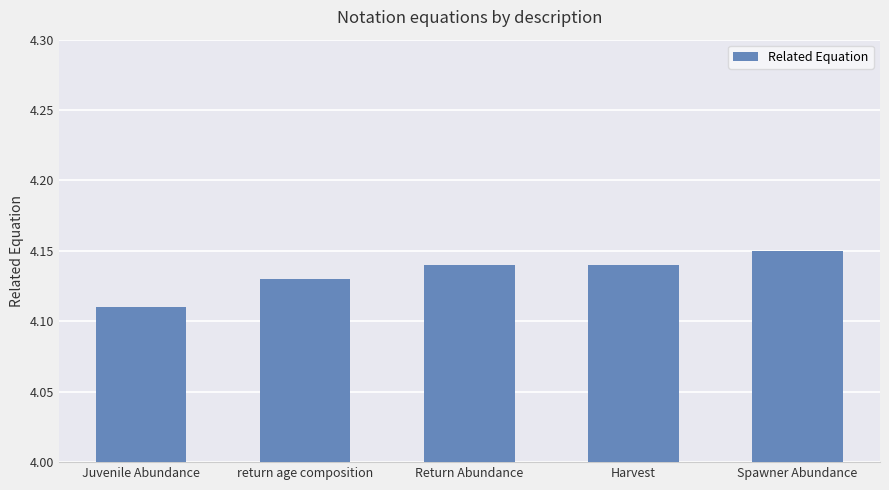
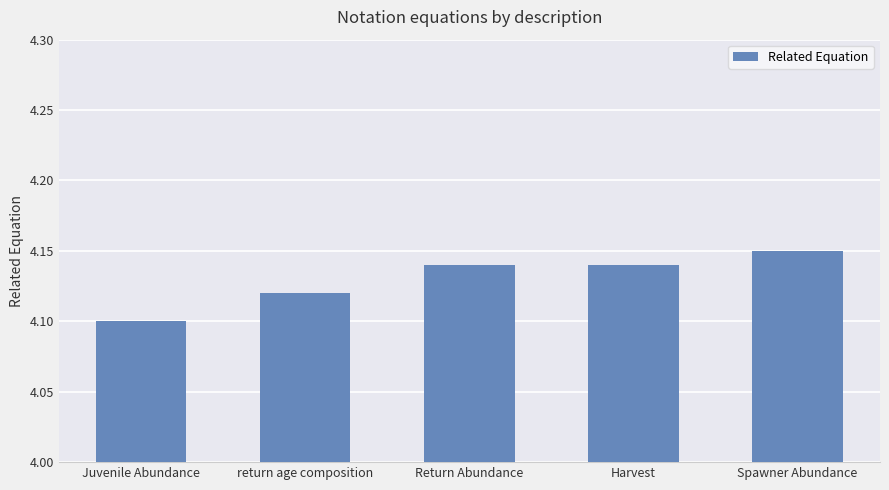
Juvenile Abundance: 4.11 -> 4.10
return age composition: 4.13 -> 4.12
